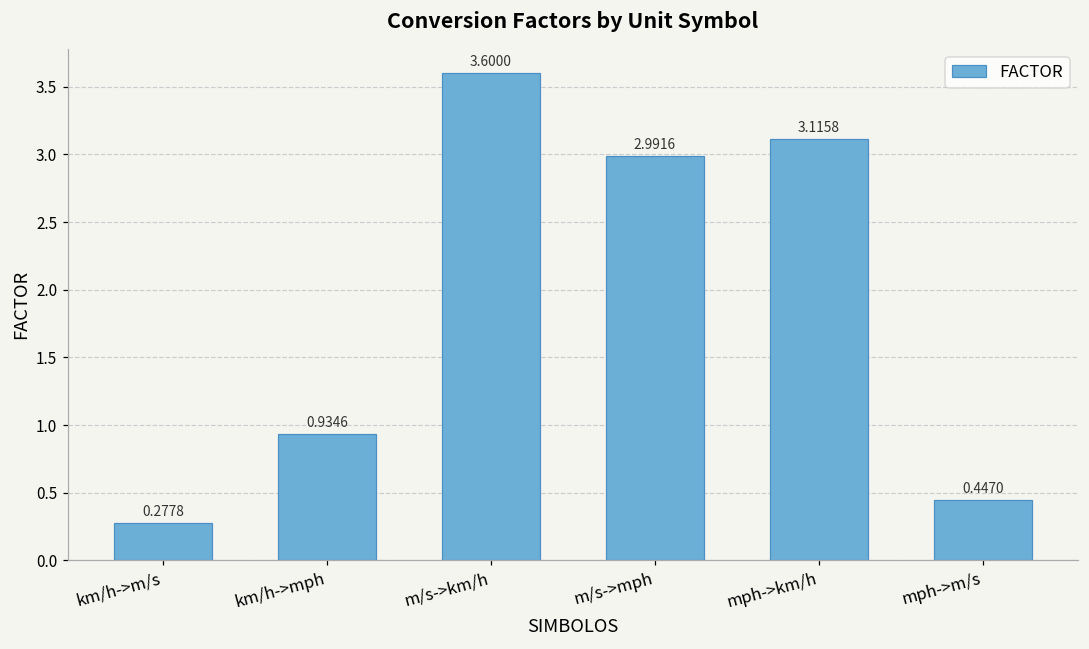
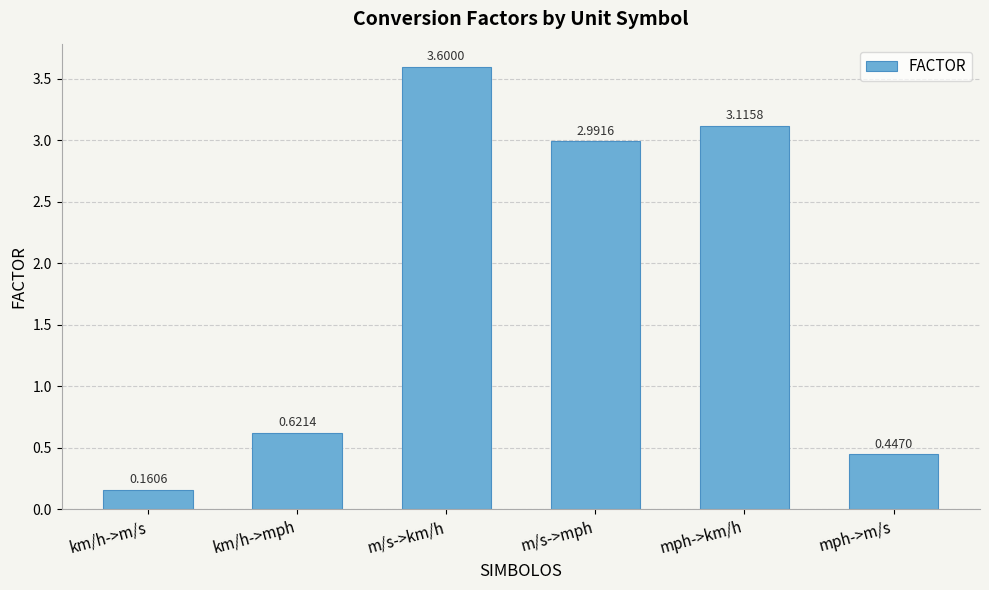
km/h->m/s: 0.2778 -> 0.1606
km/h->mph: 0.9346 -> 0.6214
